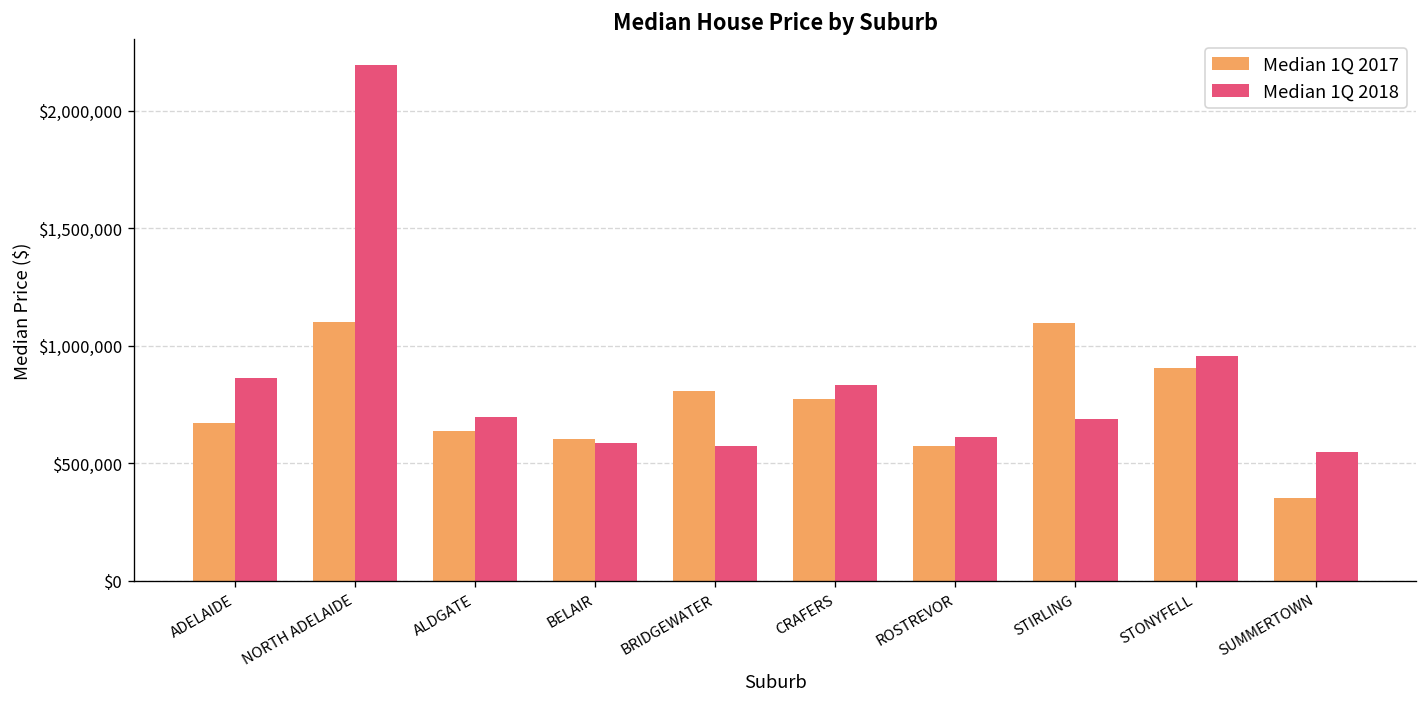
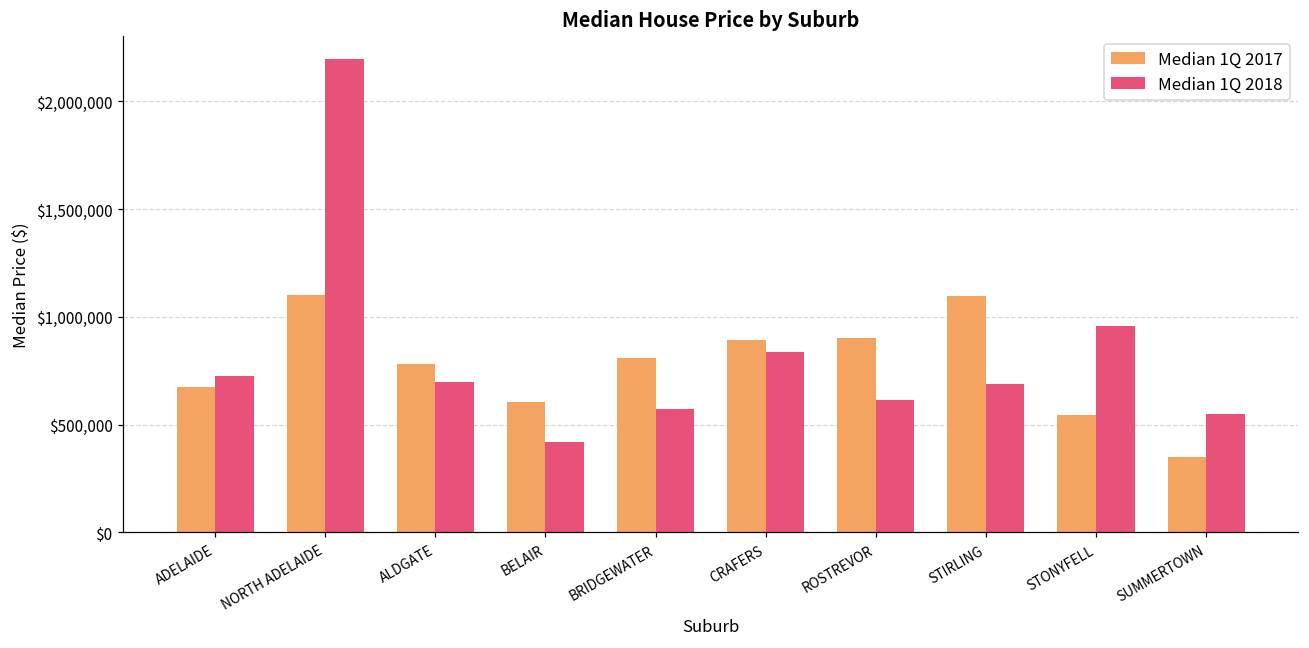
Median 1Q 2018, ADELAIDE: $860,000 -> $730,000
Median 1Q 2017, ALDGATE: $640,000 -> $780,000
Median 1Q 2018, BELAIR: $590,000 -> $420,000
Median 1Q 2017, CRAFERS: $780,000 -> $890,000
Median 1Q 2017, ROSTREVOR: $570,000 -> $900,000
Median 1Q 2017, STONYFELL: $910,000 -> $550,000
